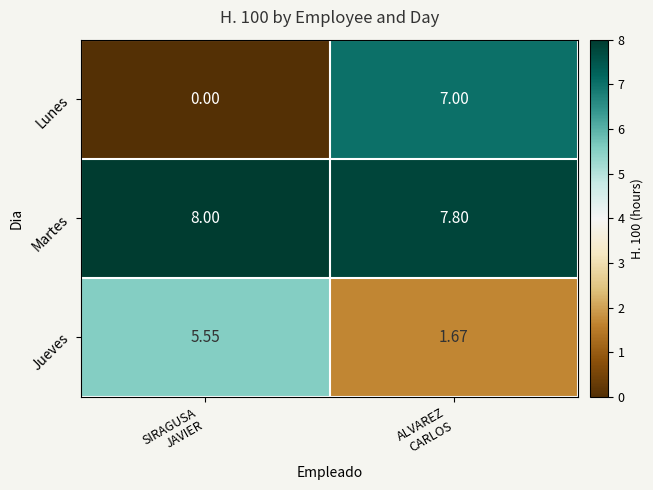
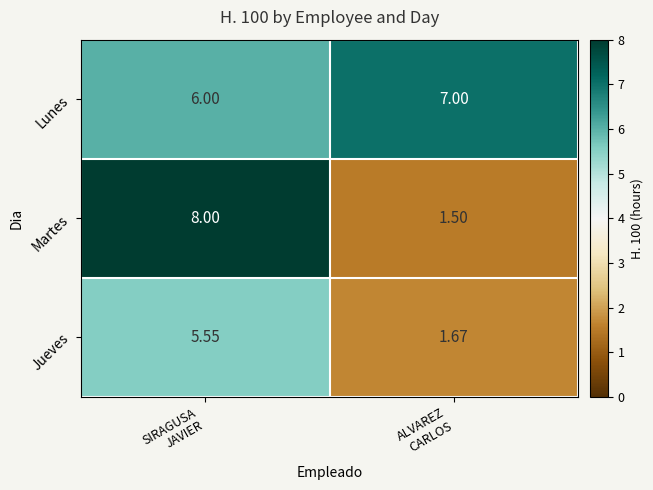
Lunes, SIRAGUSA JAVIER: 0.00 -> 6.00
Martes, ALVAREZ CARLOS: 7.80 -> 1.50
